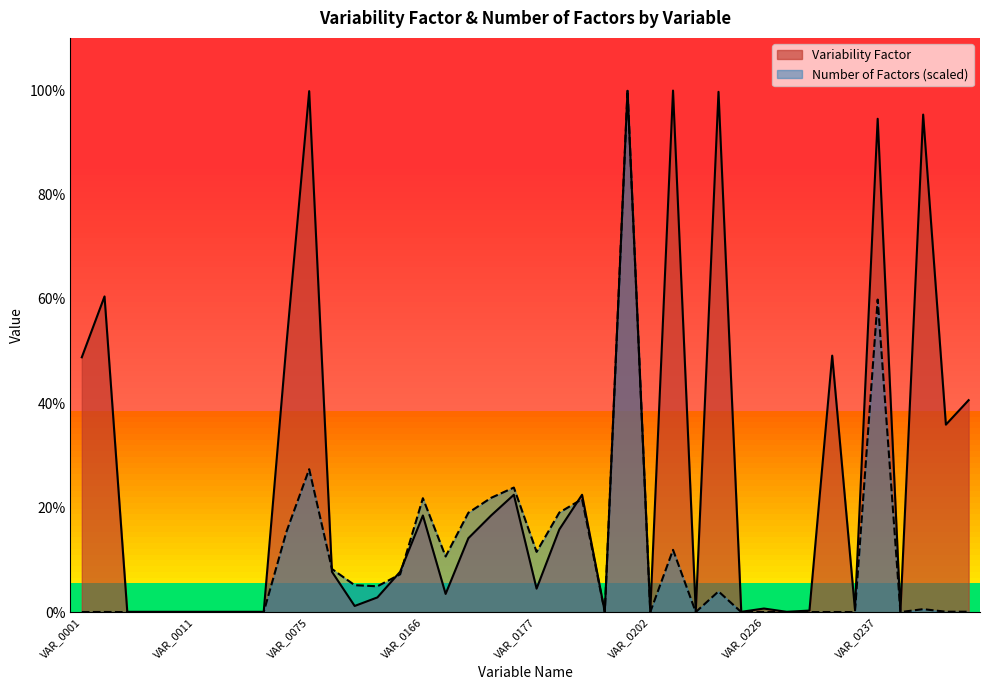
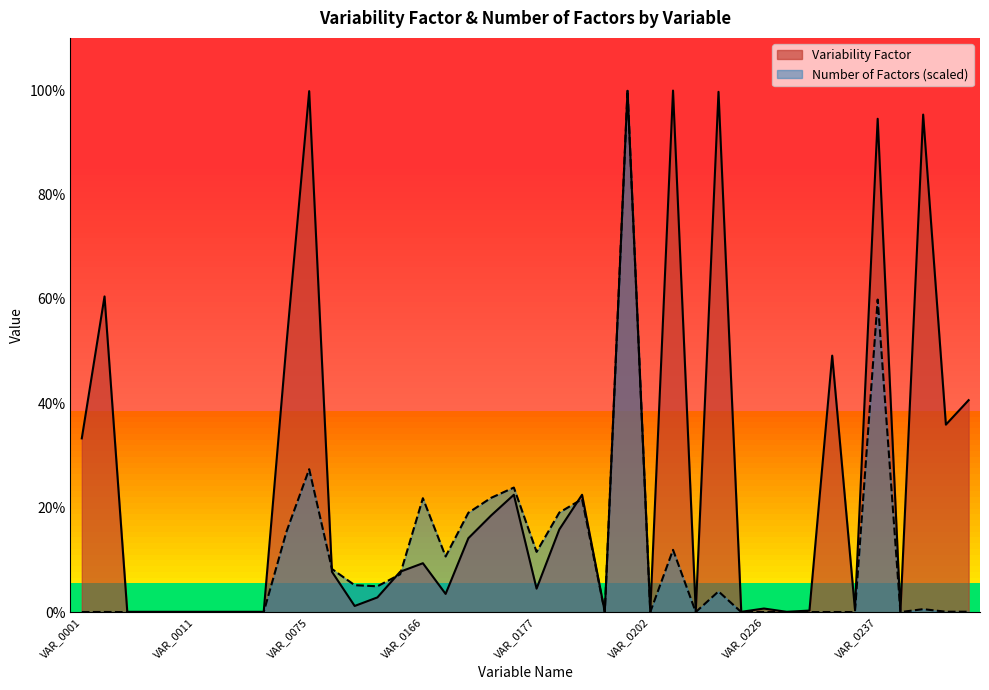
Variability Factor, VAR_0001: 49% -> 33%
Variability Factor, VAR_0166: 19% -> 9%
